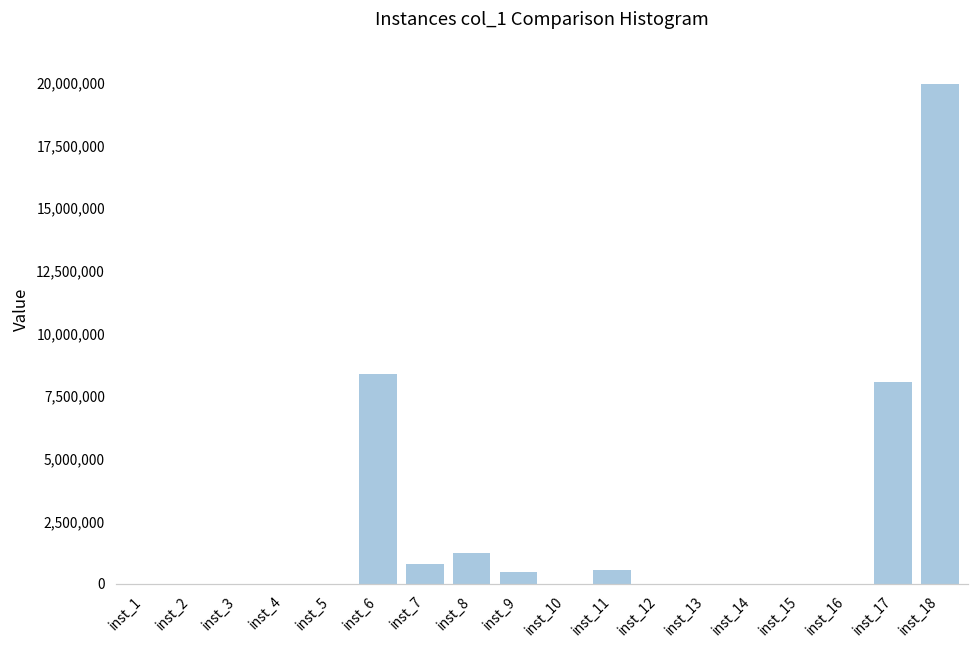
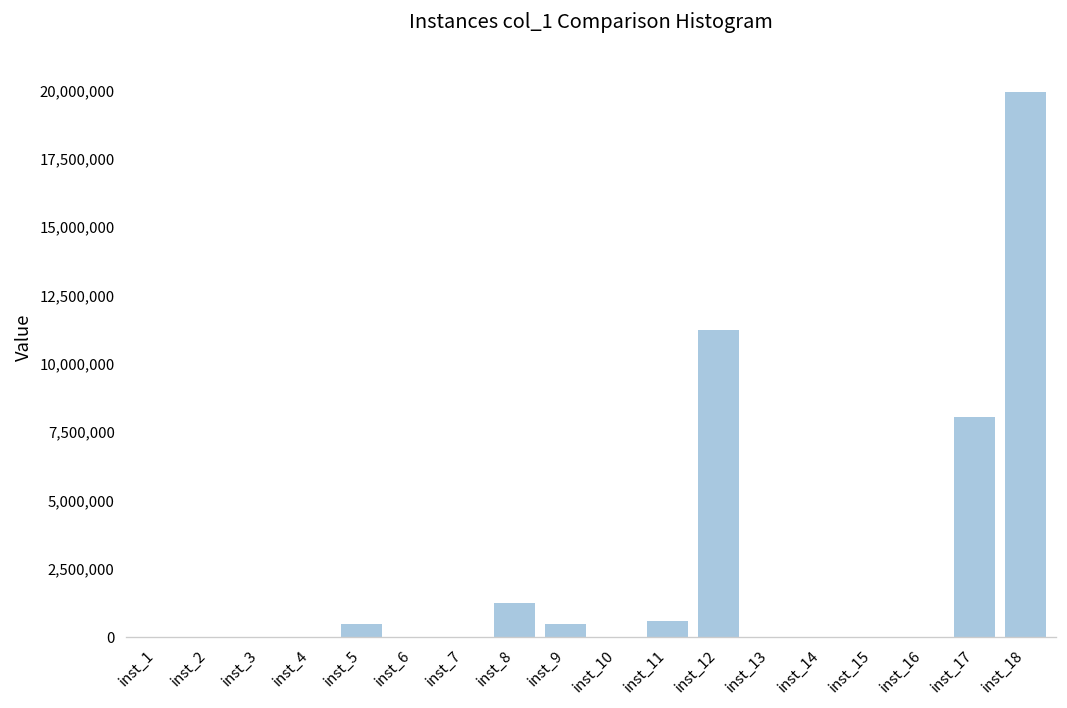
inst_5: 0 -> 500,000
inst_6: 8,400,000 -> 0
inst_7: 800,000 -> 0
inst_12: 0 -> 11,200,000
